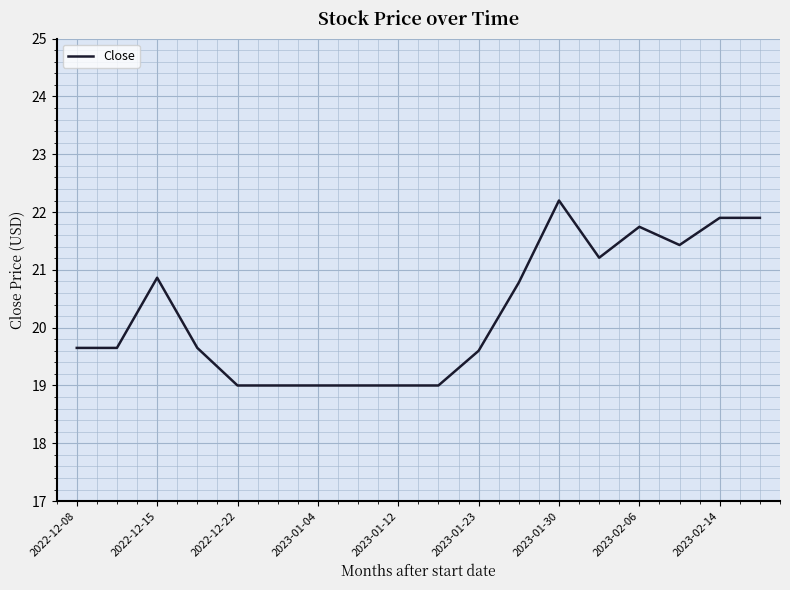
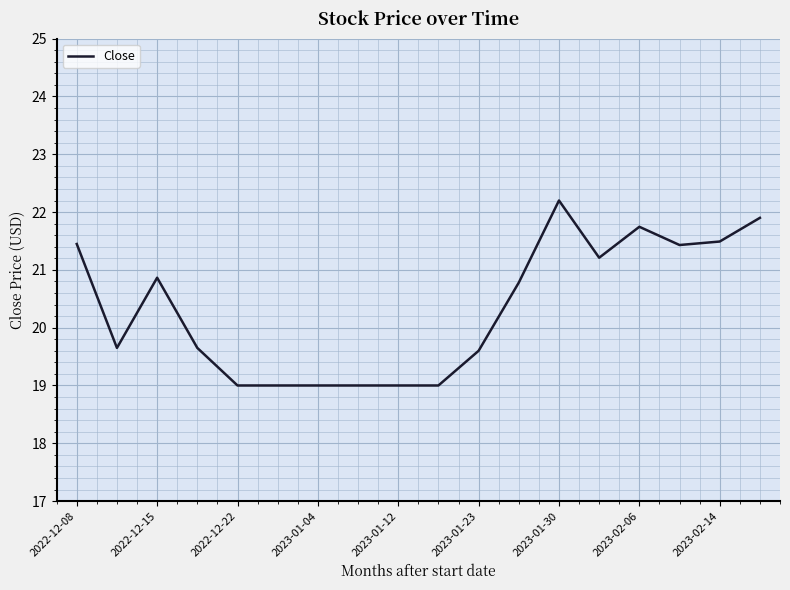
2022-12-08: 19.6 -> 21.4
2023-02-14: 21.9 -> 21.5
